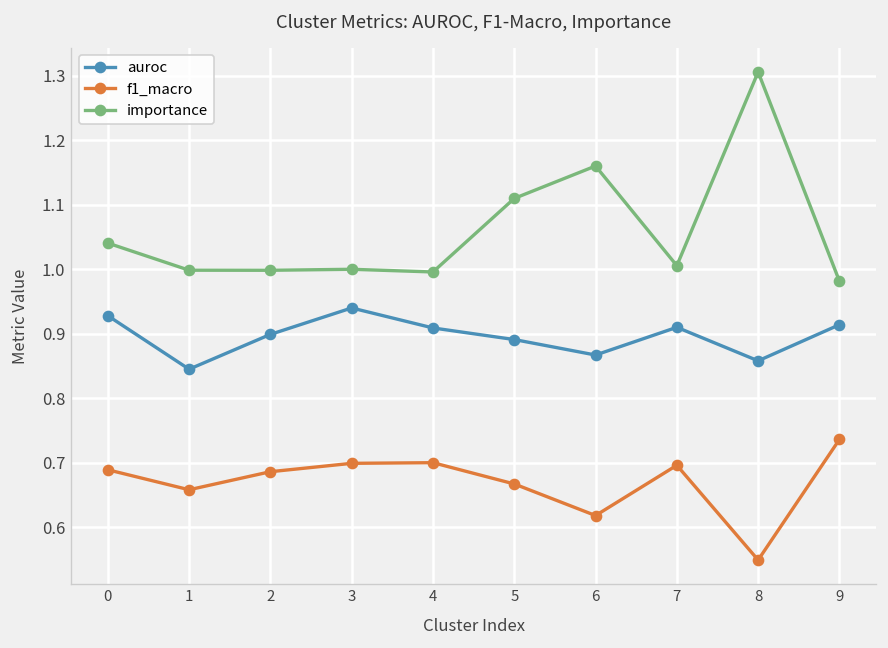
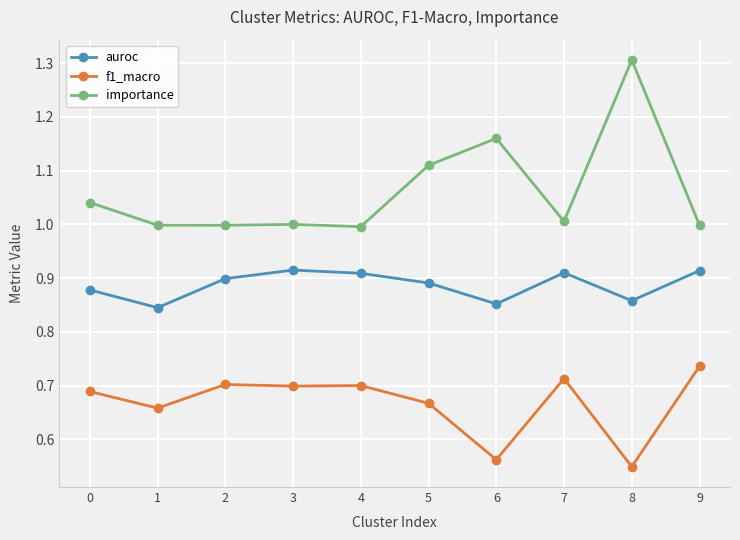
auroc, 0: 0.93 -> 0.88
f1_macro, 2: 0.69 -> 0.70
auroc, 3: 0.94 -> 0.92
auroc, 6: 0.87 -> 0.85
f1_macro, 6: 0.62 -> 0.56
f1_macro, 7: 0.70 -> 0.71
importance, 9: 0.98 -> 1.00
